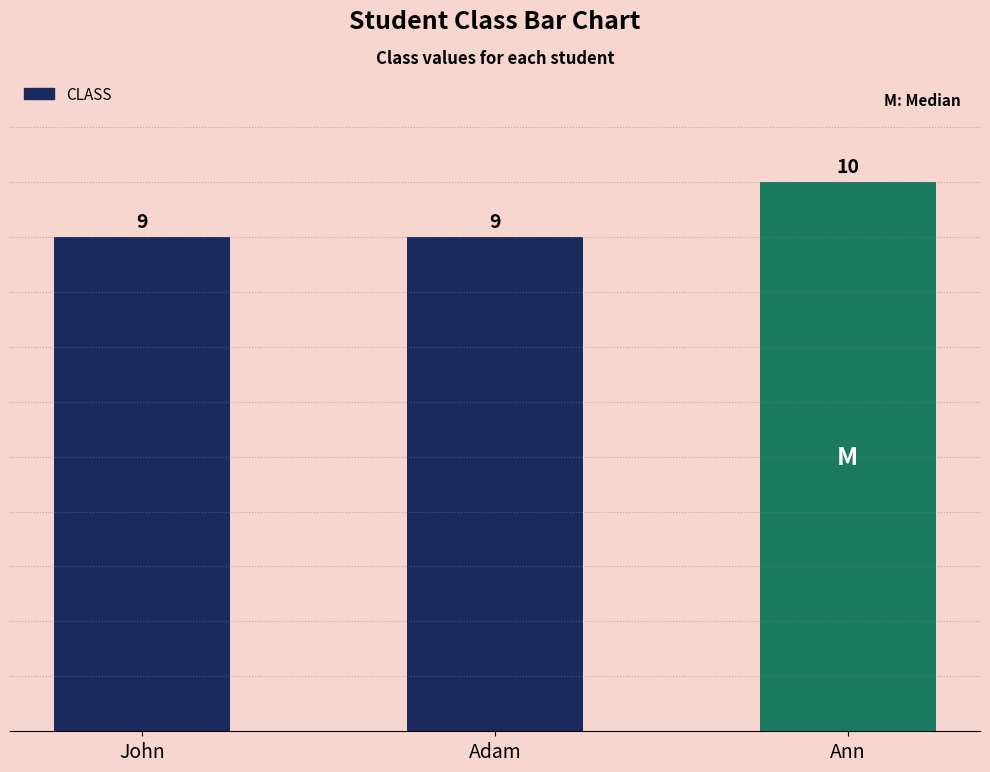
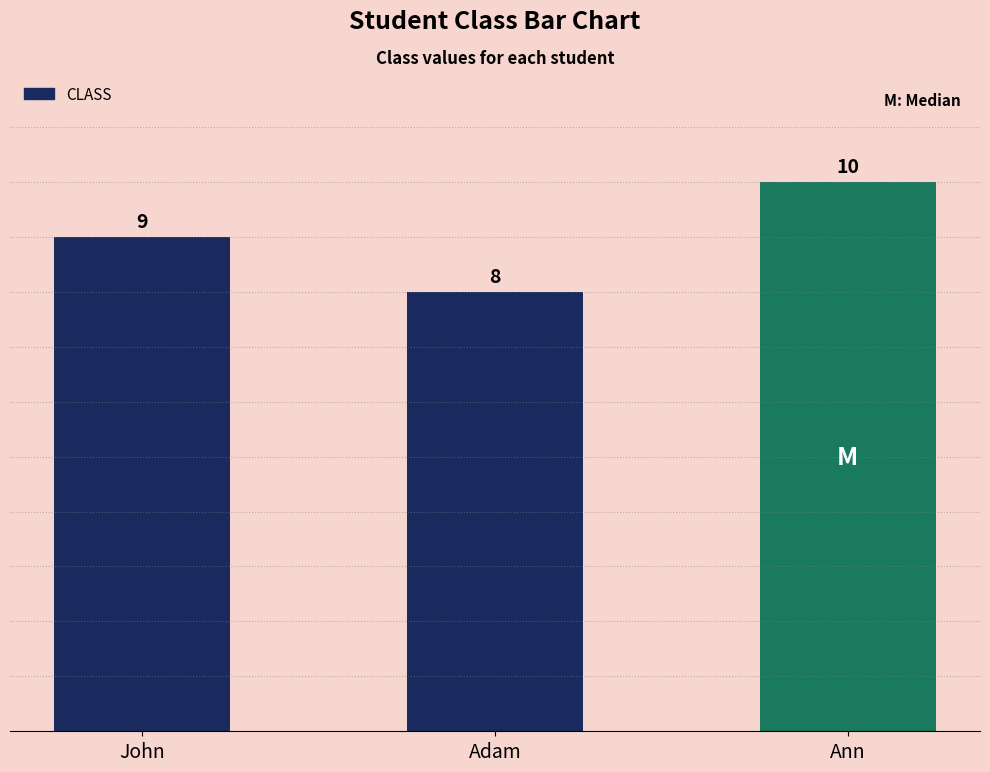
Adam: 9 -> 8
